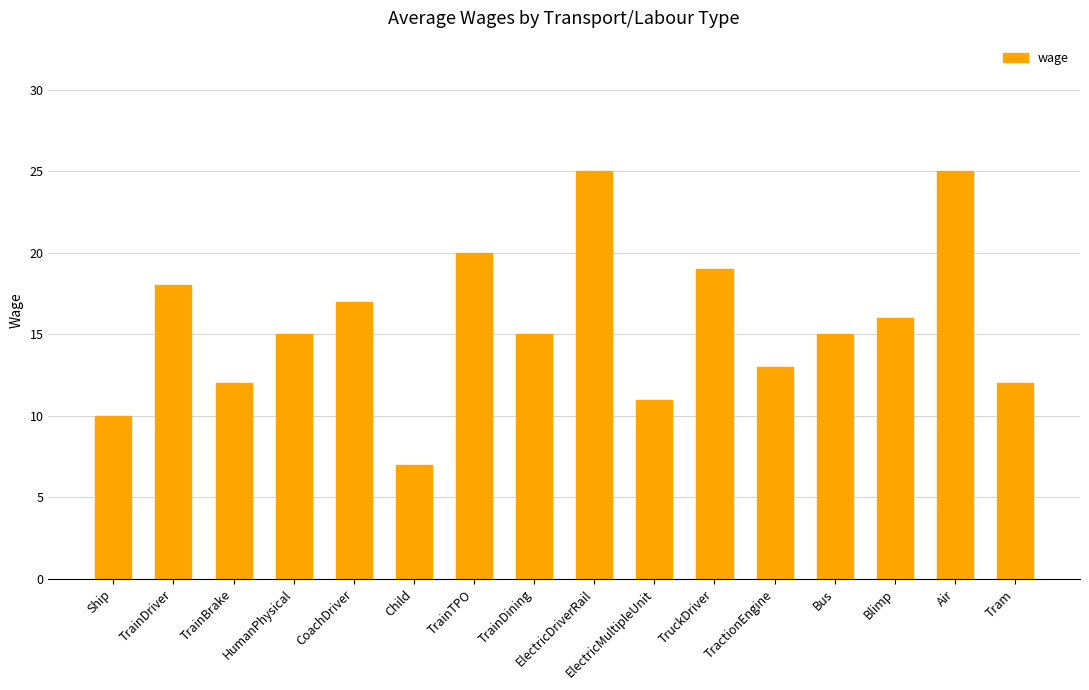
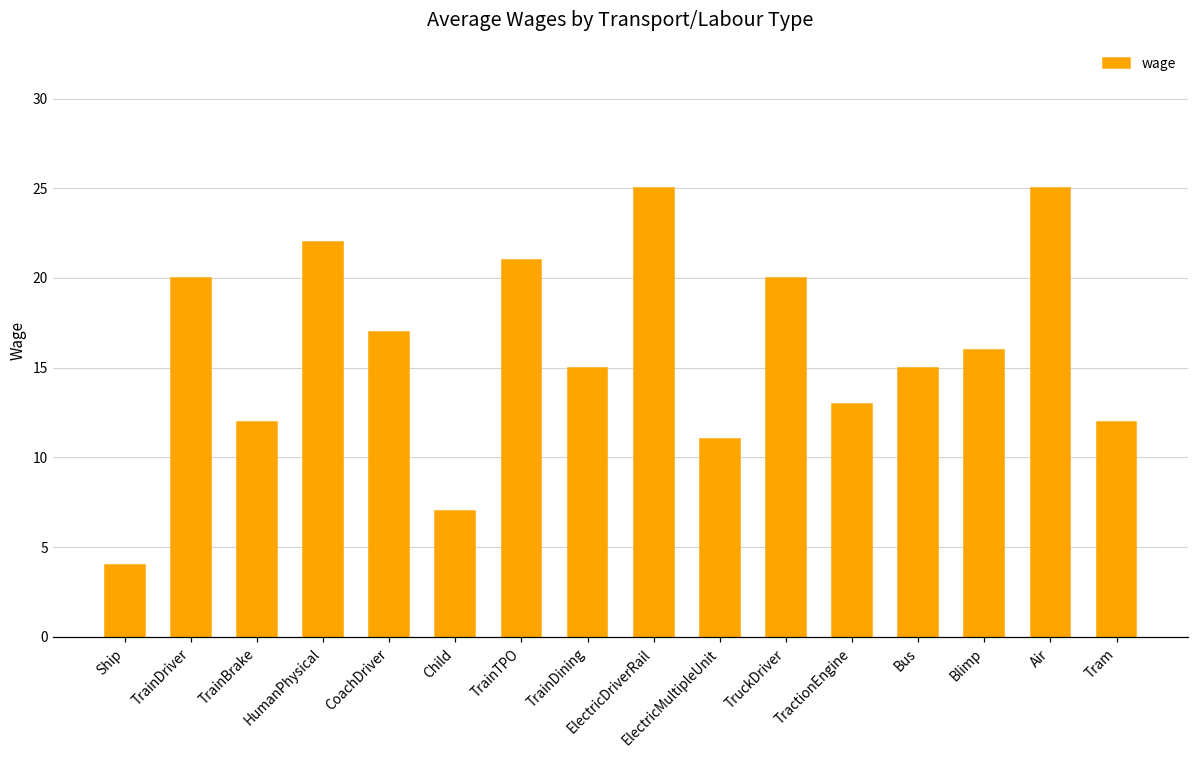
Ship: 10 -> 4
TrainDriver: 18 -> 20
HumanPhysical: 15 -> 22
TrainTPO: 20 -> 21
TruckDriver: 19 -> 20
